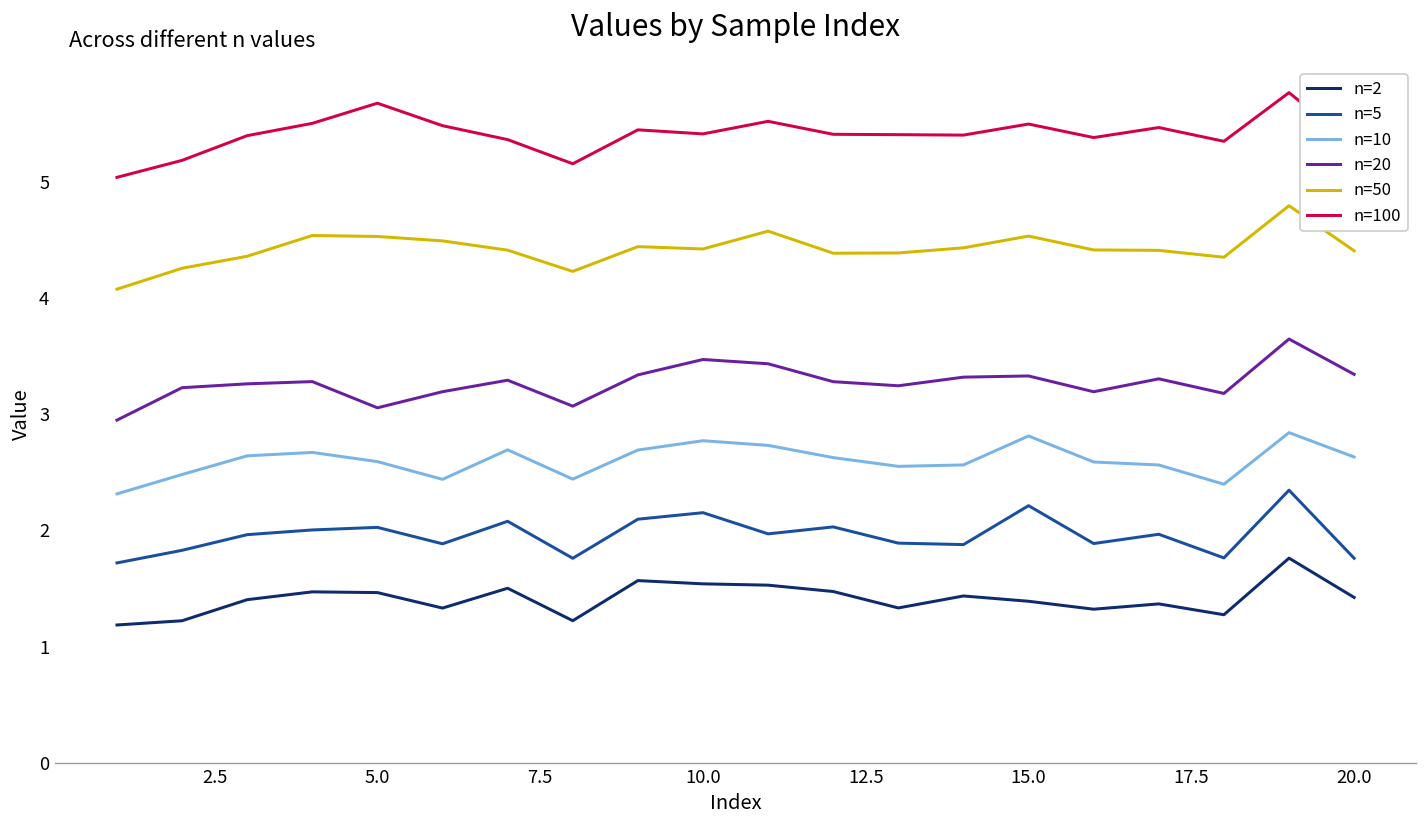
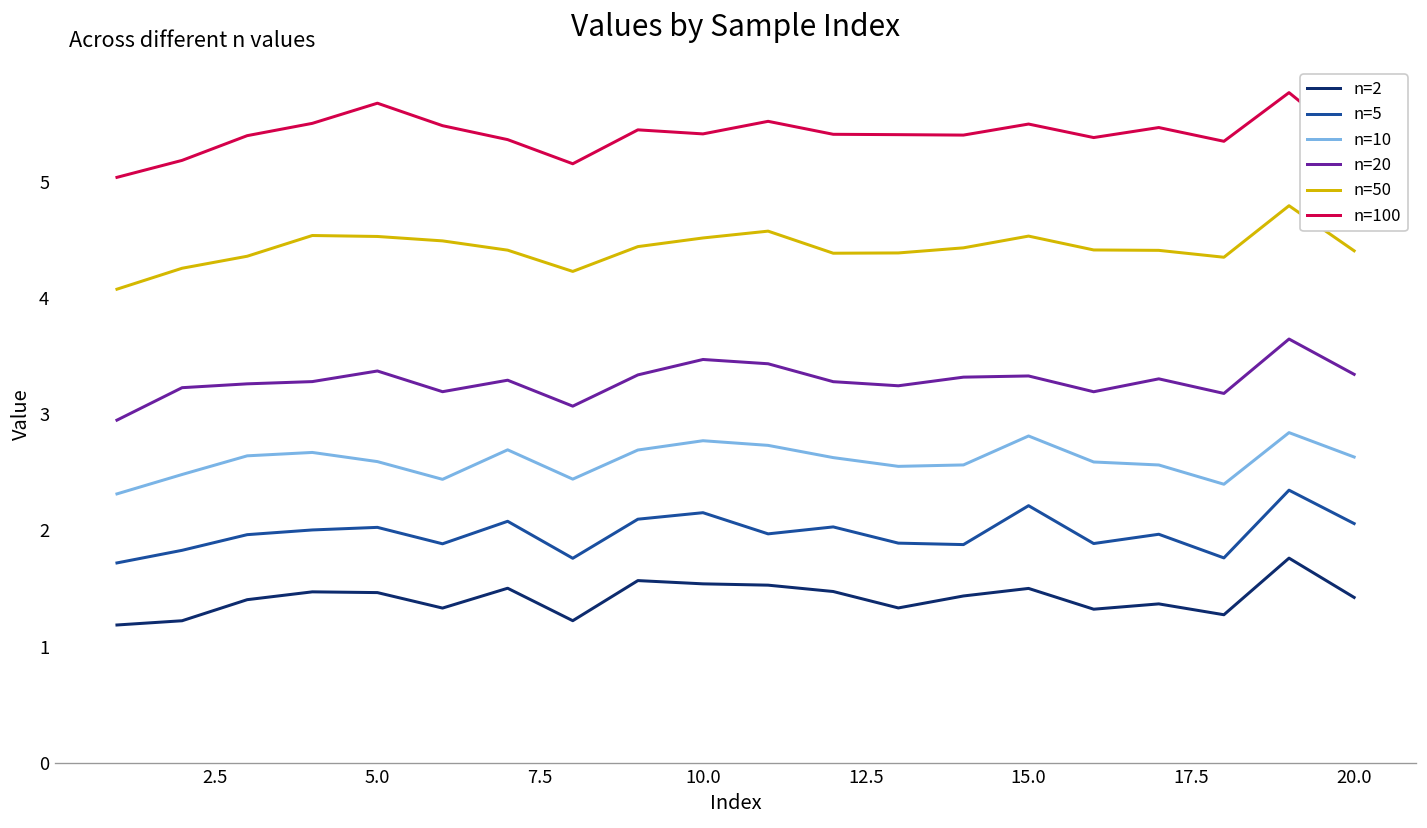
n=20, 5.0: 3.1 -> 3.4
n=50, 10.0: 4.4 -> 4.5
n=2, 15.0: 1.4 -> 1.5
n=5, 20.0: 1.8 -> 2.1
